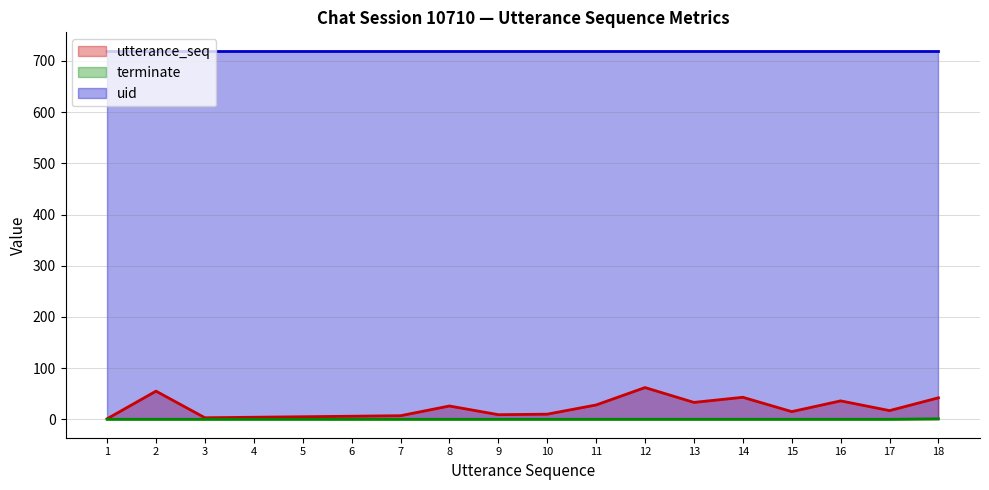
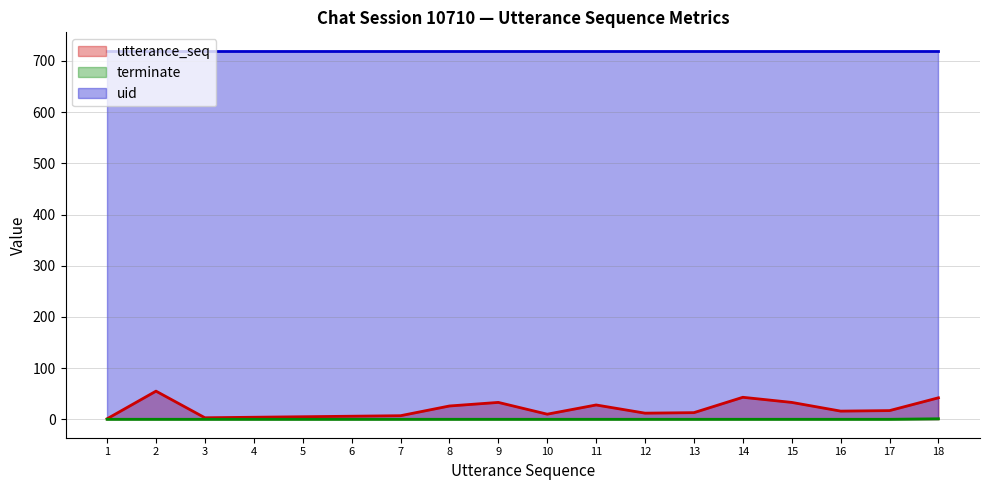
utterance_seq, 9: 10 -> 30
utterance_seq, 12: 60 -> 10
utterance_seq, 13: 30 -> 10
utterance_seq, 15: 20 -> 30
utterance_seq, 16: 40 -> 20
